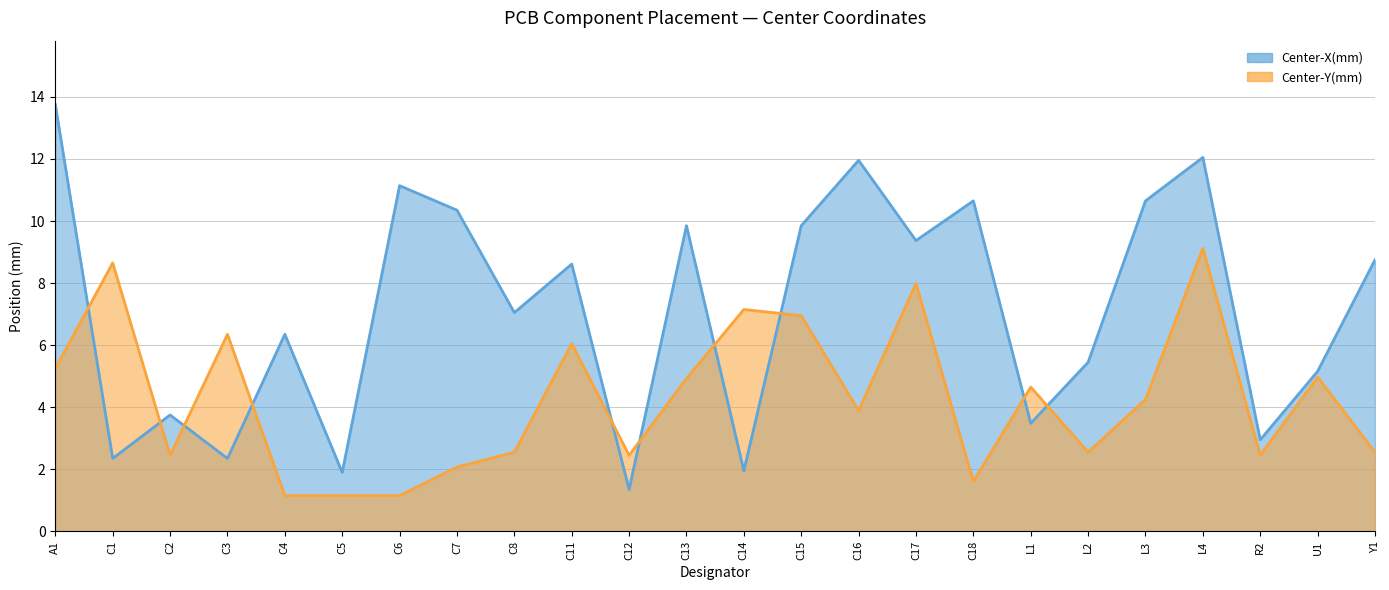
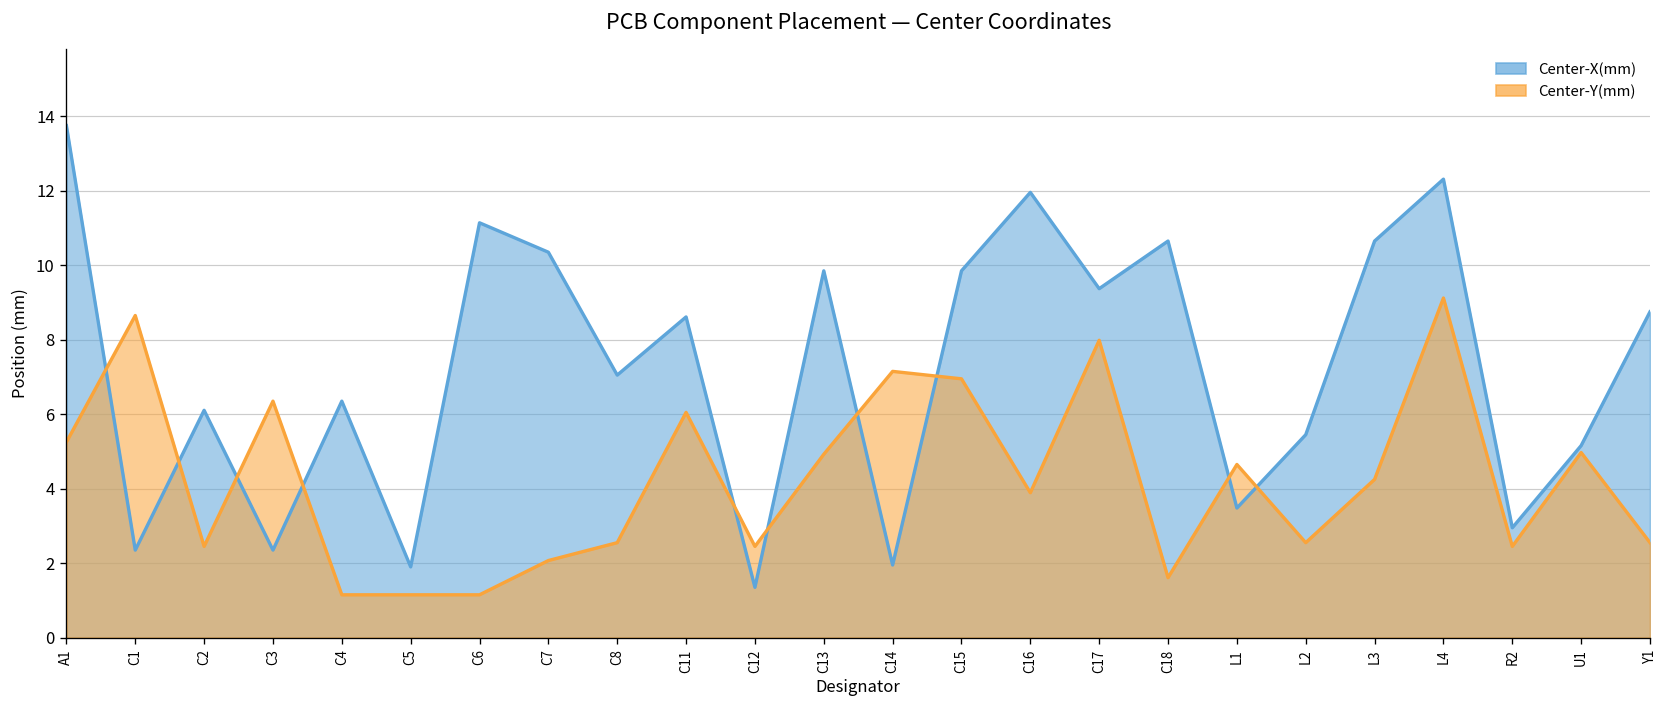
Center-X(mm), C2: 3.8 -> 6.1
Center-X(mm), L4: 12.1 -> 12.3
